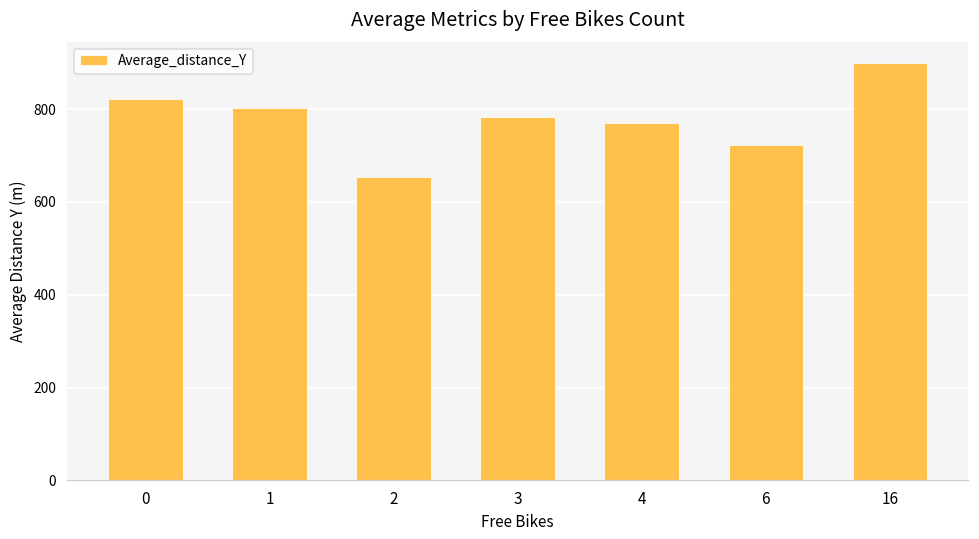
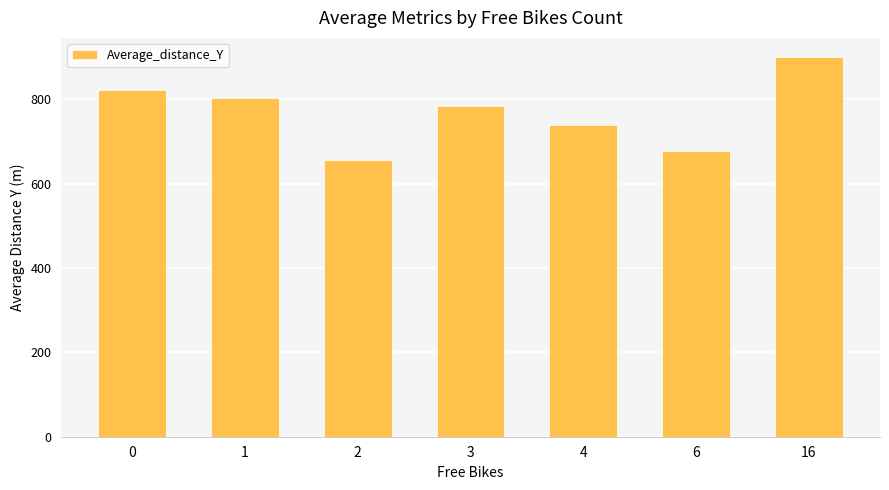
4: 770 -> 740
6: 720 -> 680
